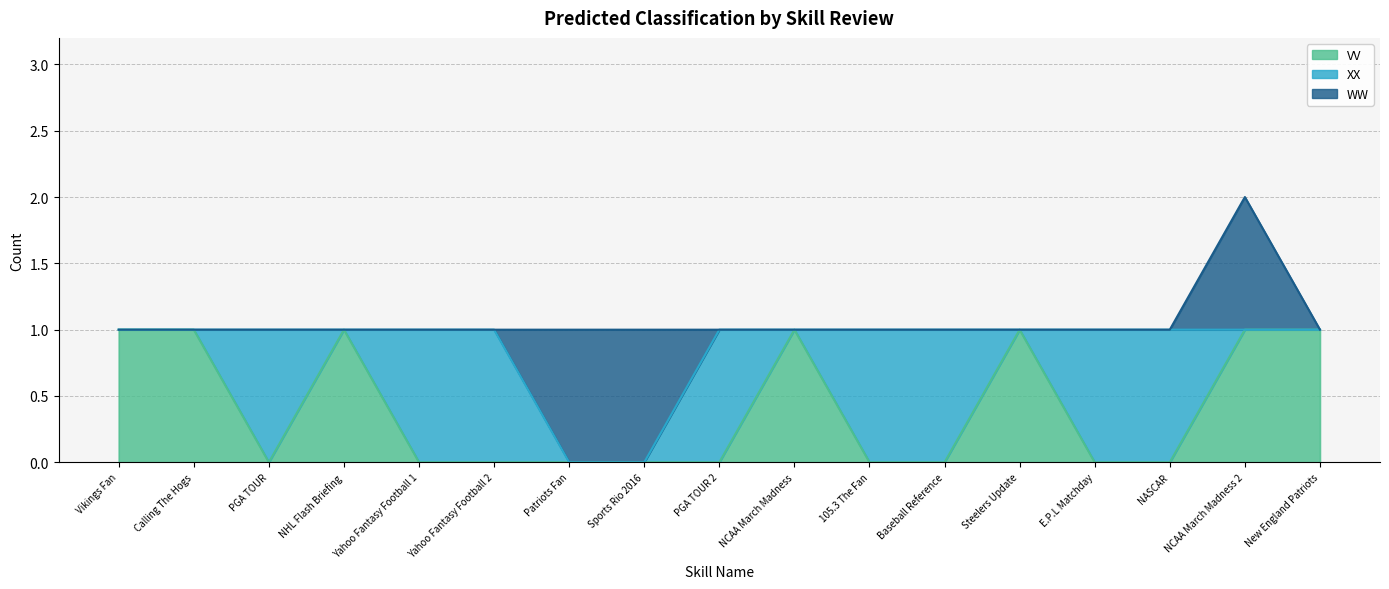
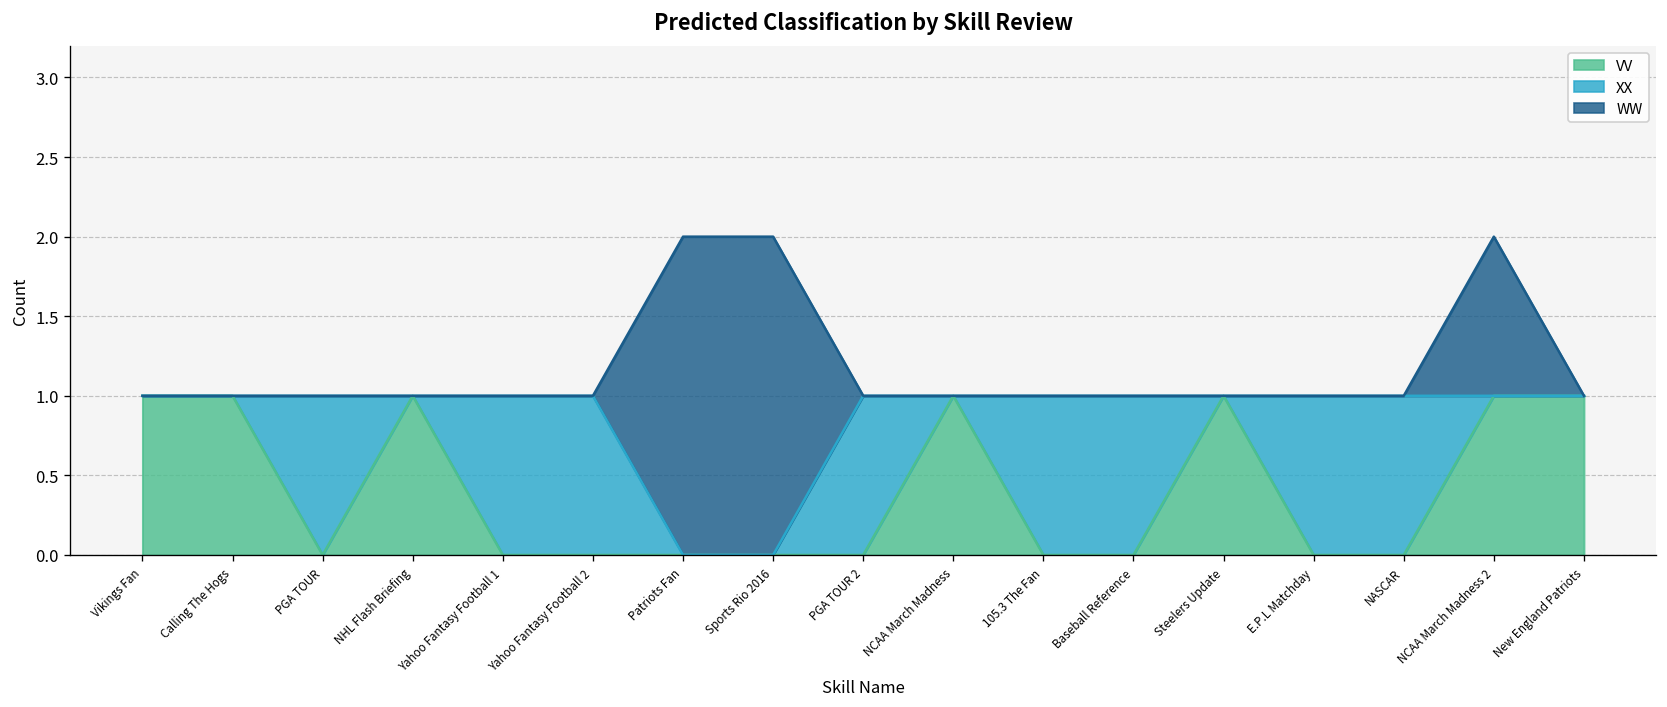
WW, Patriots Fan: 1 -> 2
WW, Sports Rio 2016: 1 -> 2
